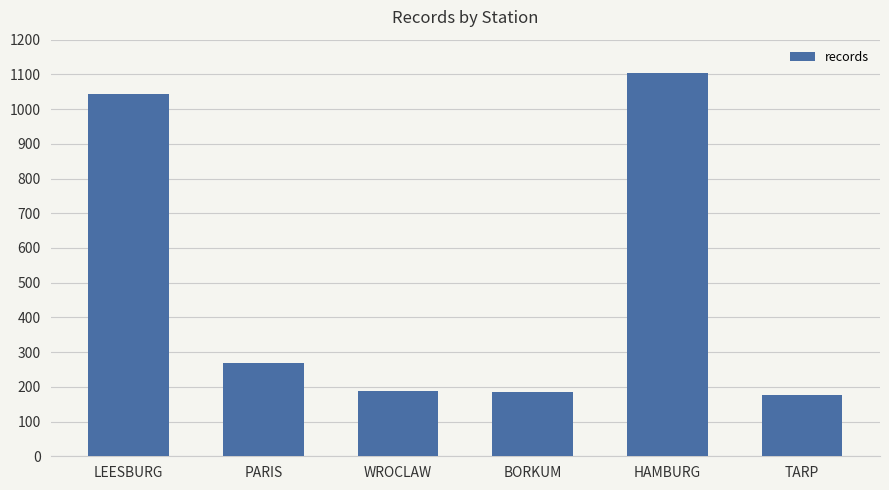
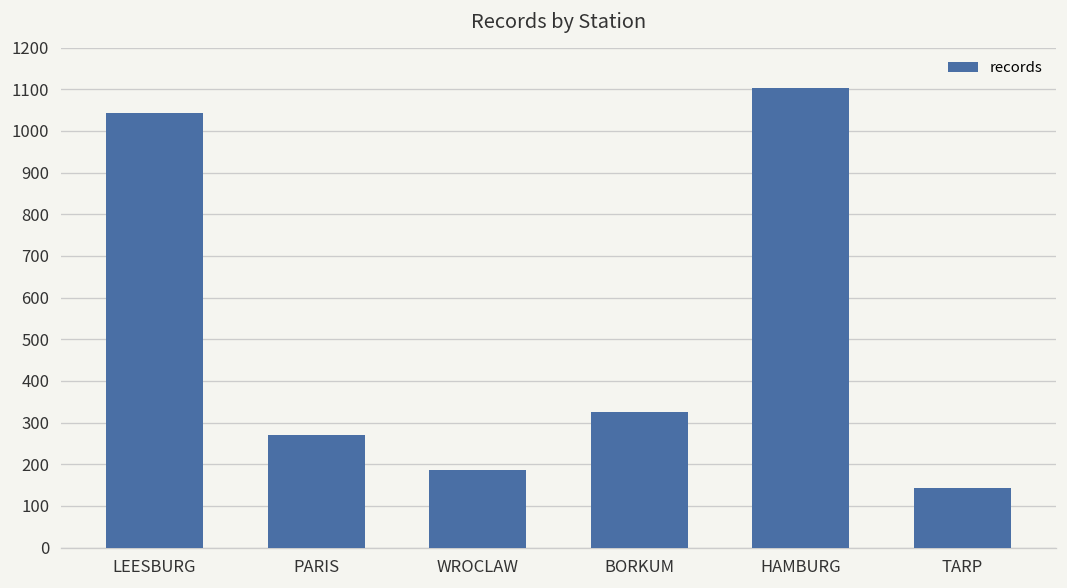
BORKUM: 180 -> 330
TARP: 180 -> 140
